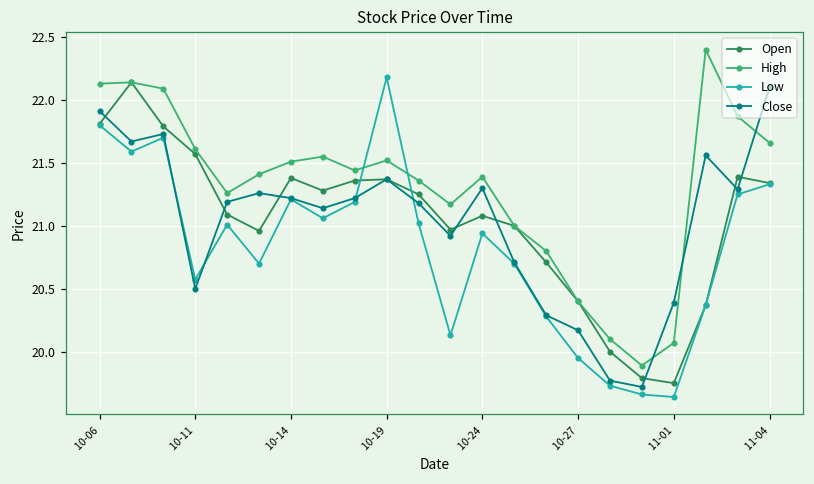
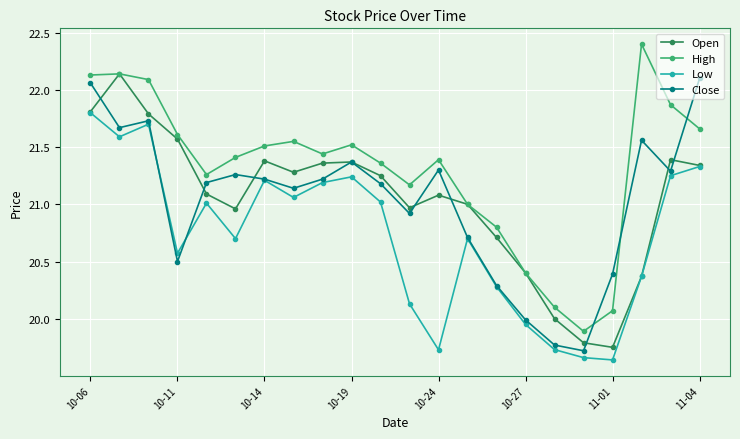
Close, 10-06: 21.91 -> 22.06
Low, 10-19: 22.18 -> 21.24
Low, 10-24: 20.94 -> 19.73
Close, 10-27: 20.17 -> 19.99
